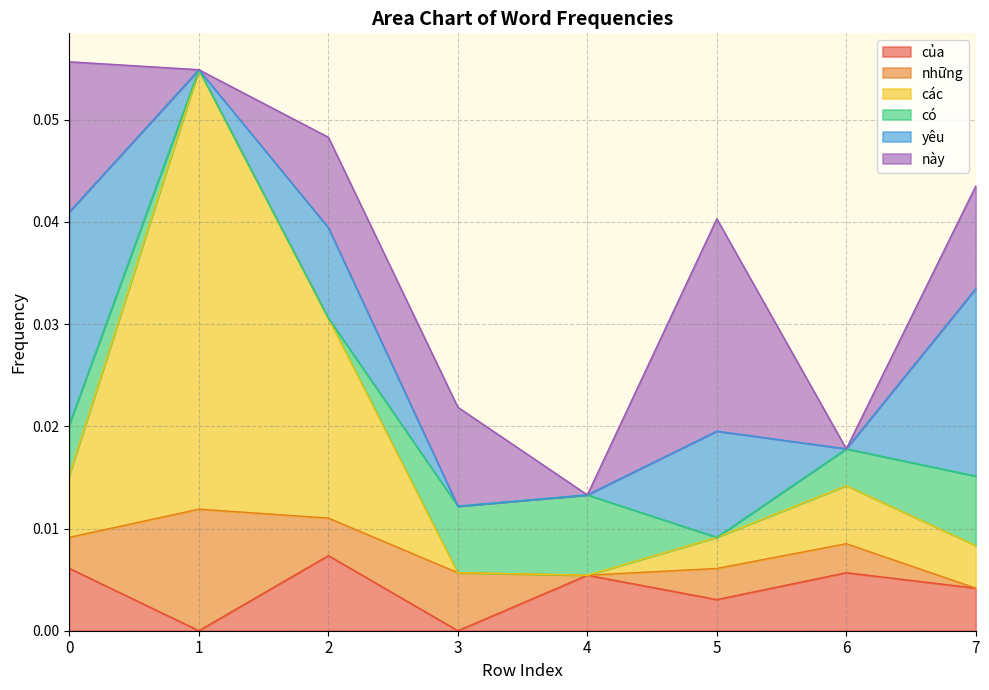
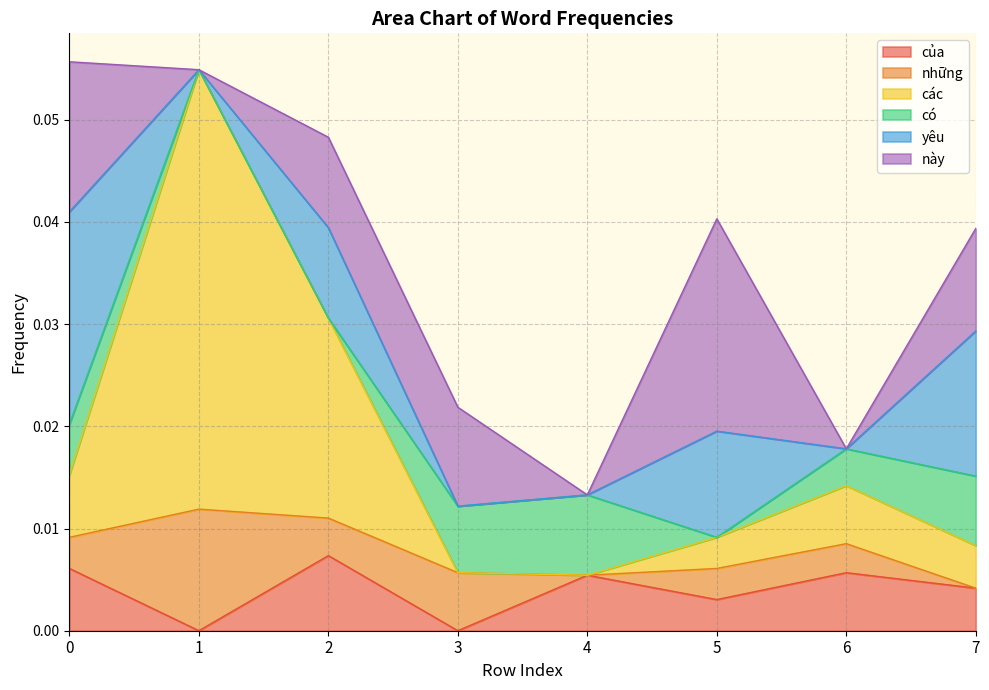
yêu, 7: 0.0183 -> 0.0142
